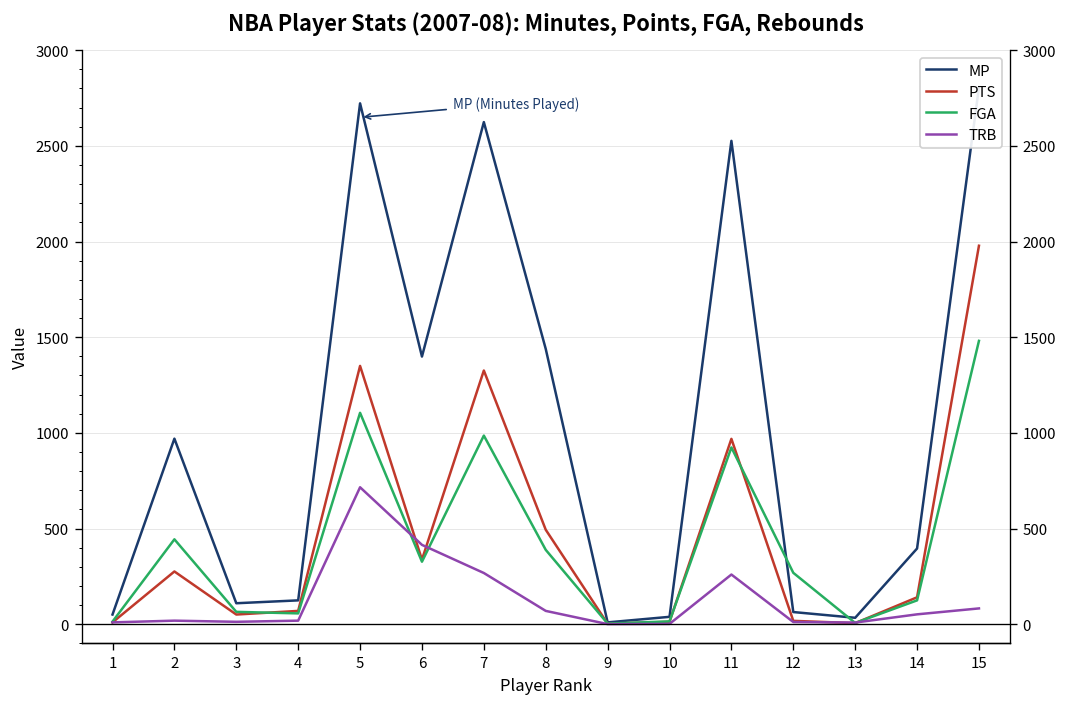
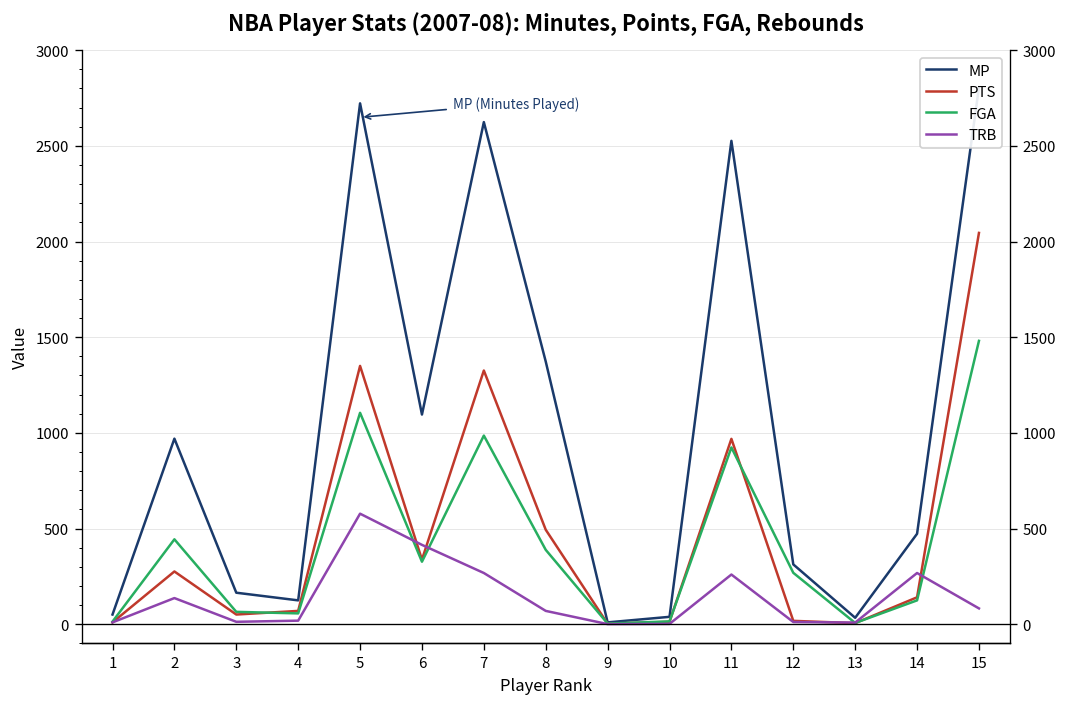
TRB, 2: 20 -> 140
MP, 3: 110 -> 170
TRB, 5: 720 -> 580
MP, 6: 1400 -> 1100
MP, 8: 1440 -> 1370
MP, 12: 60 -> 310
MP, 14: 400 -> 470
TRB, 14: 50 -> 270
PTS, 15: 1980 -> 2050
